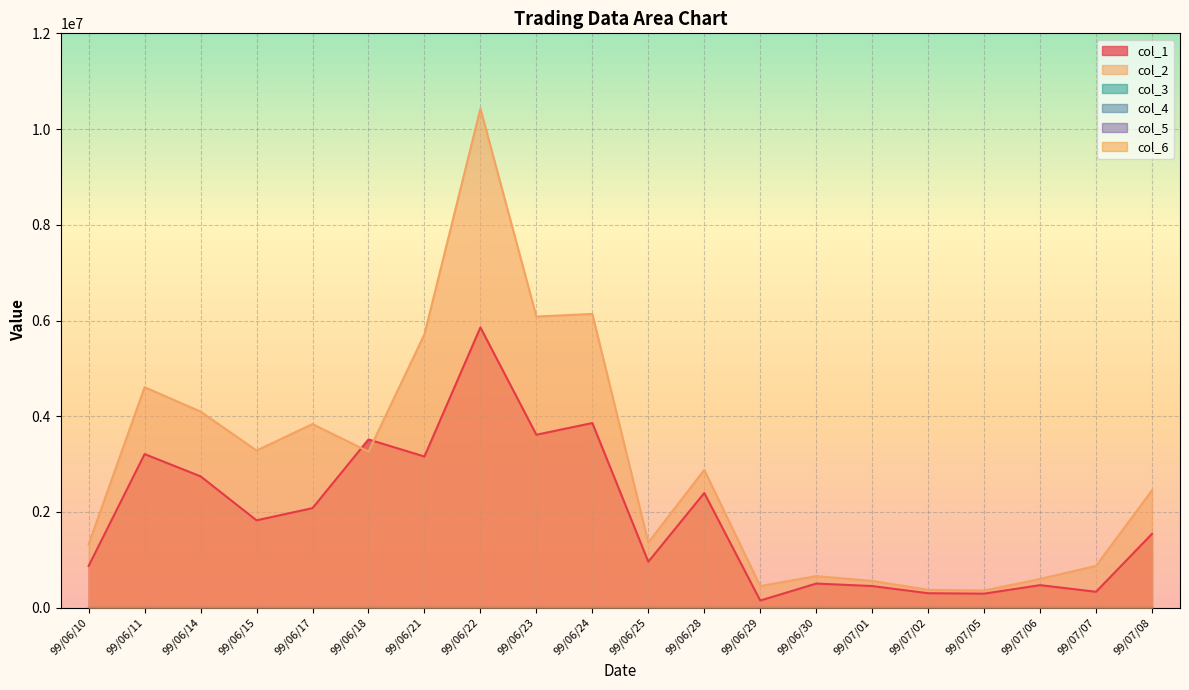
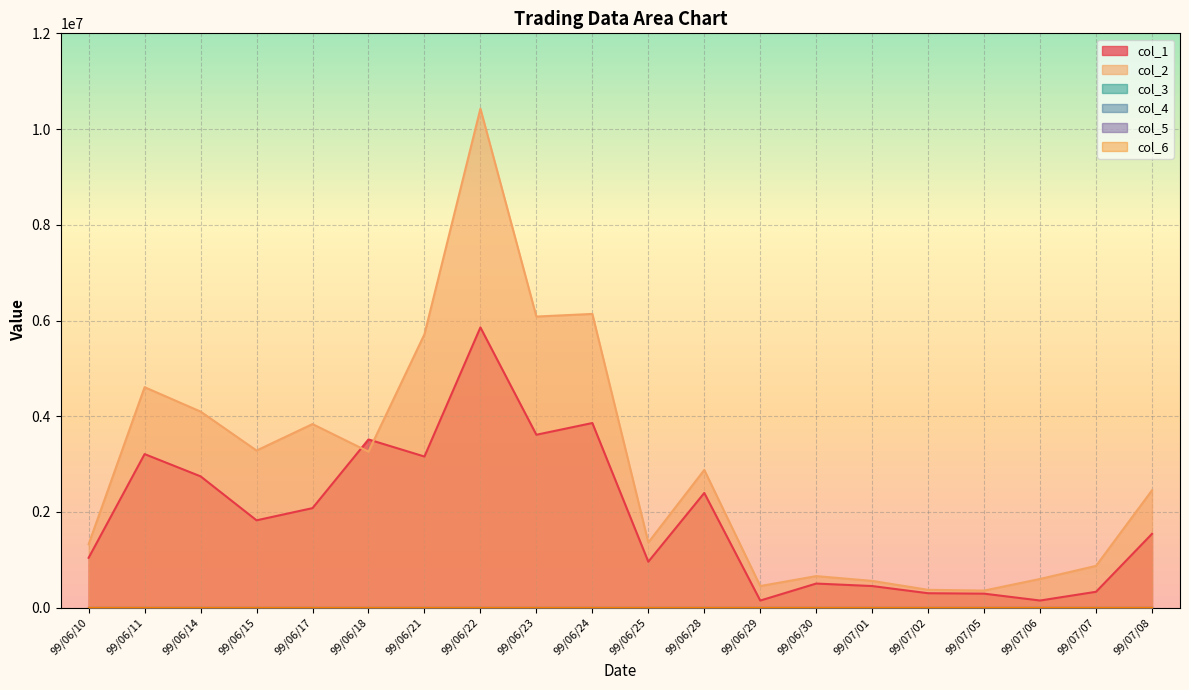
col_1, 99/06/10: 900000 -> 1000000
col_1, 99/07/06: 500000 -> 100000
